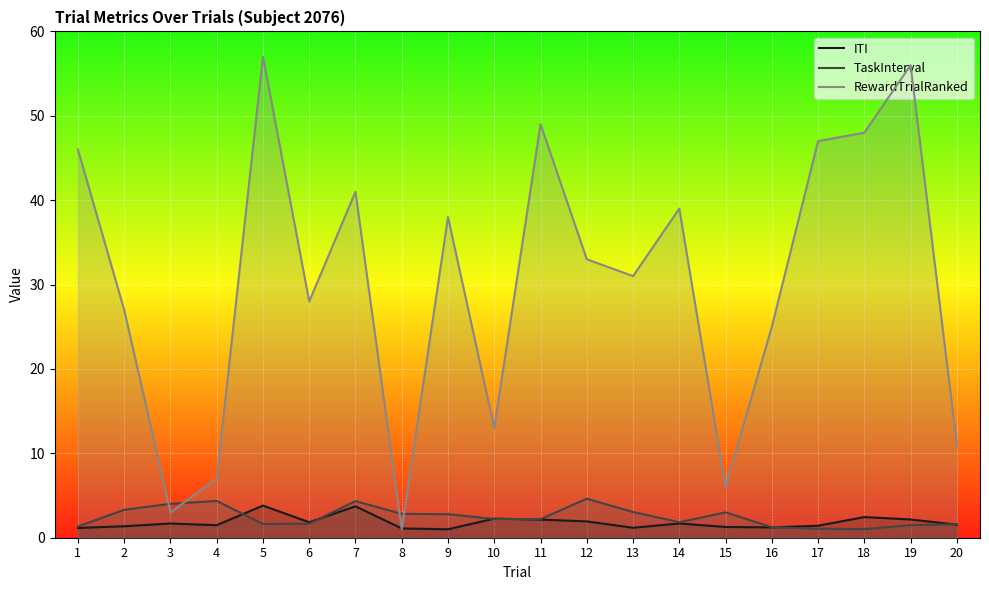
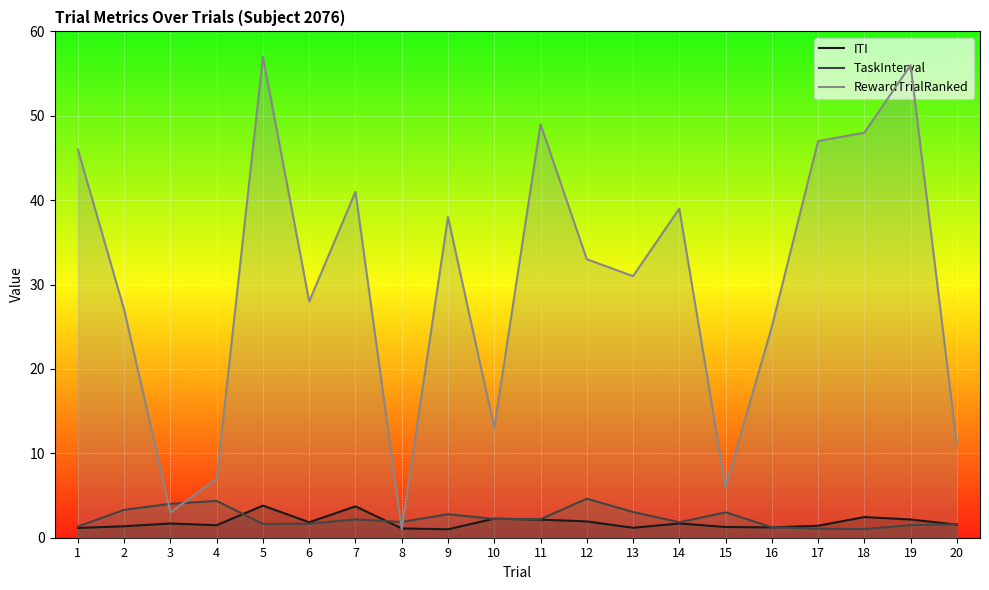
TaskInterval, 7: 4 -> 2
TaskInterval, 8: 3 -> 2
